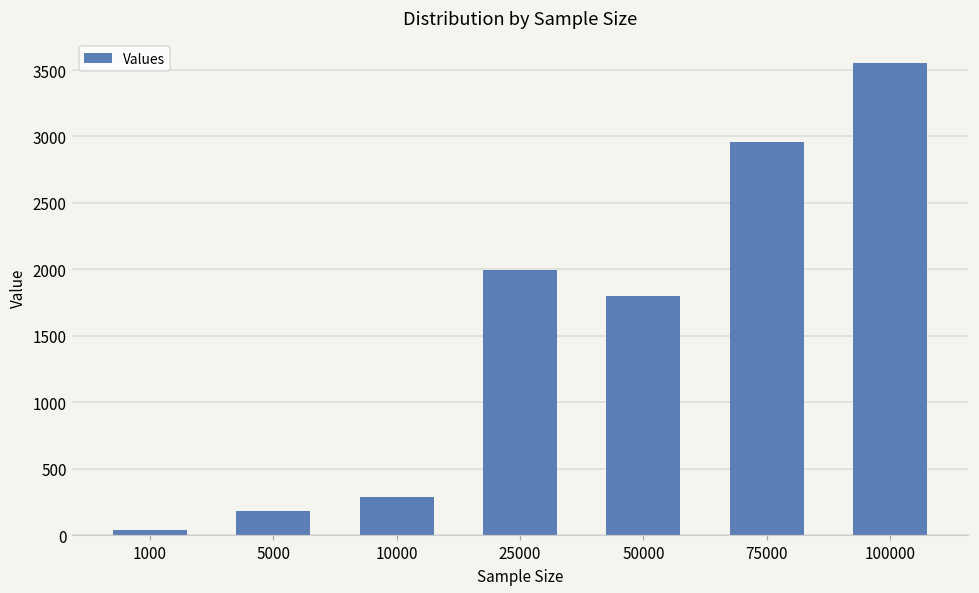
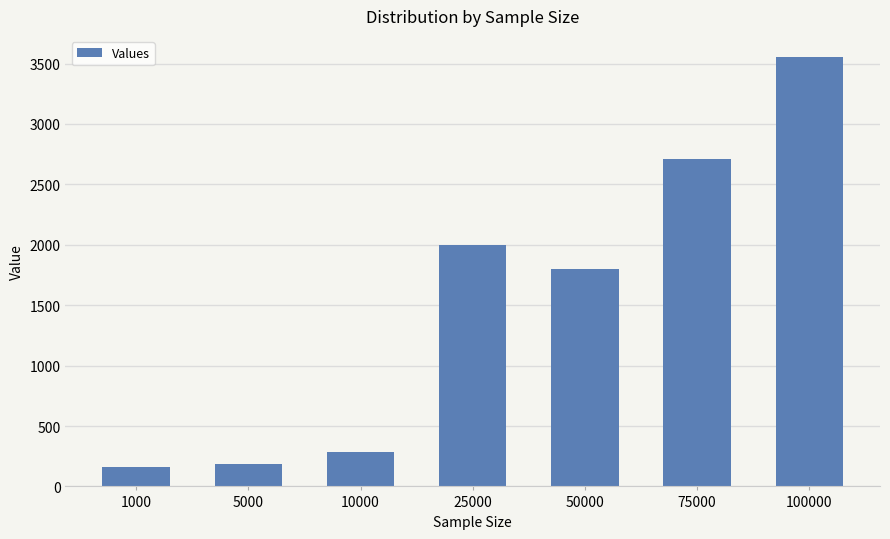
1000: 40 -> 160
75000: 2960 -> 2710
